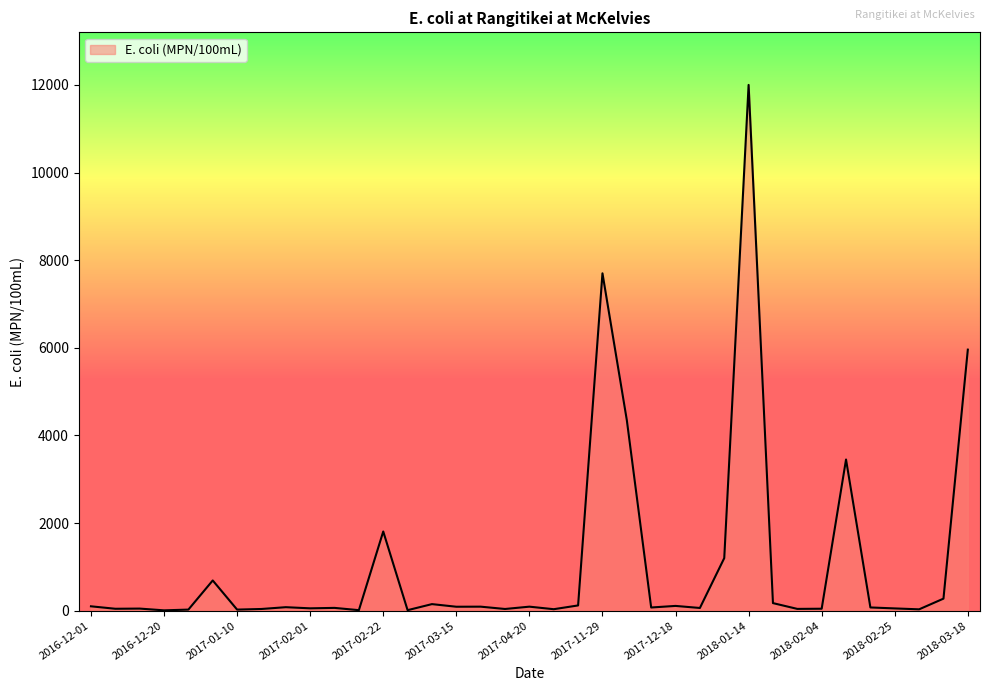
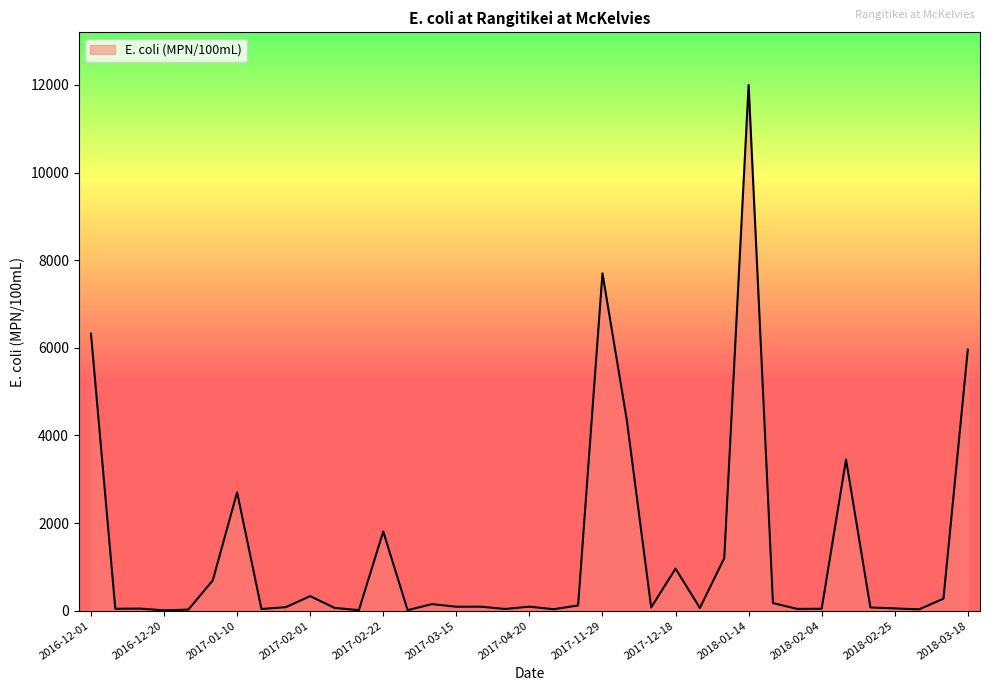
2016-12-01: 100 -> 6300
2017-01-10: 0 -> 2700
2017-02-01: 100 -> 300
2017-12-18: 100 -> 1000
